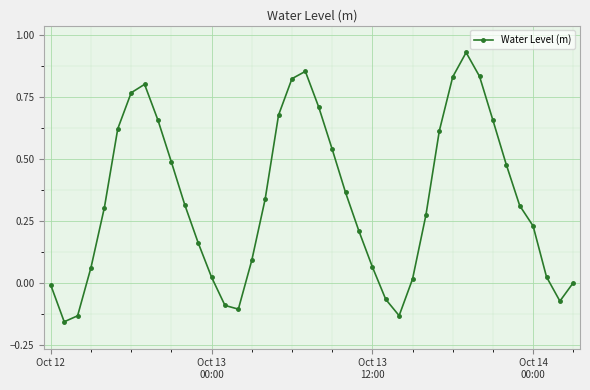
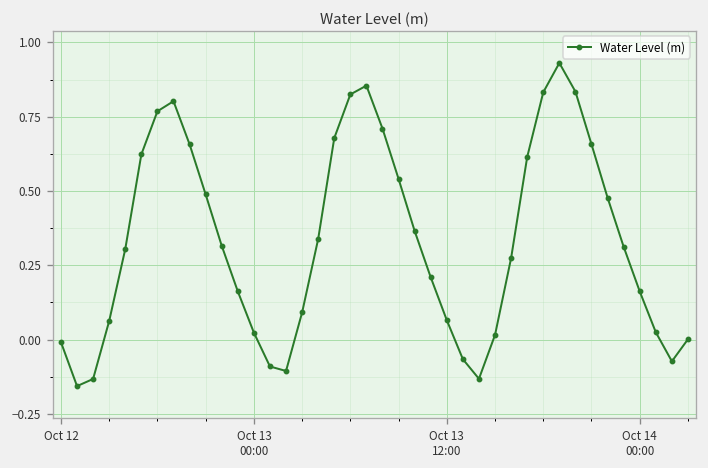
Oct 14 00:00: 0.23 -> 0.16
